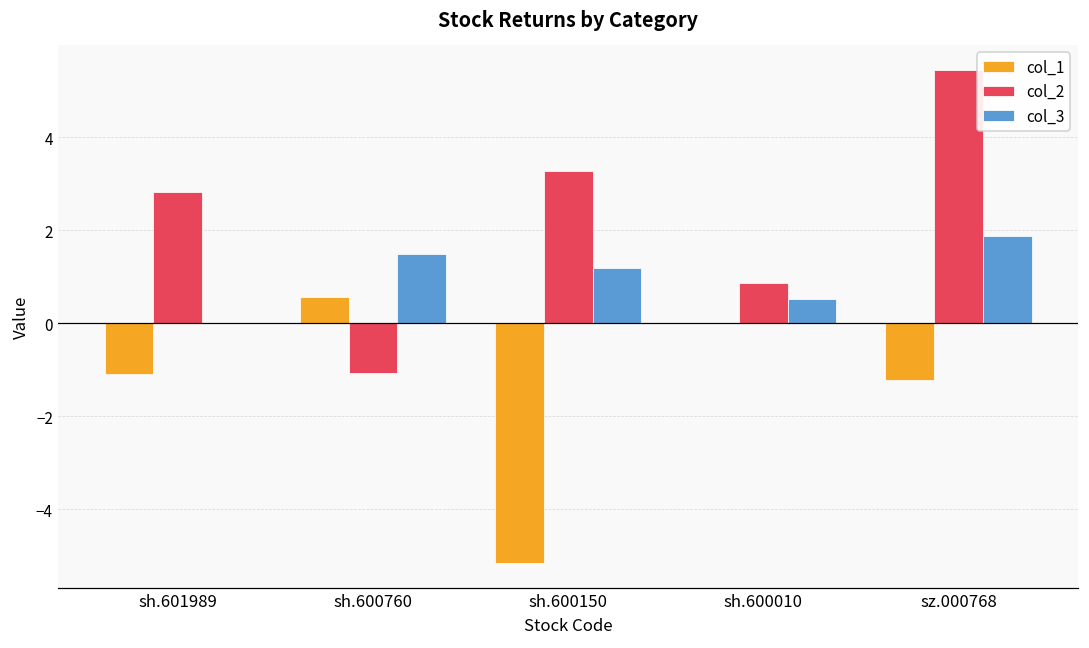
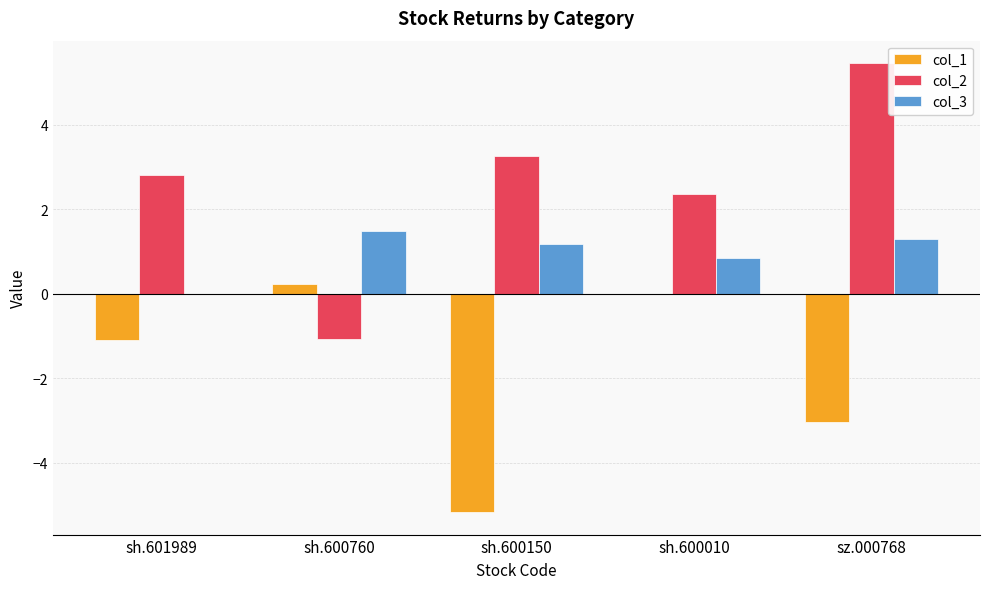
col_1, sh.600760: 0.6 -> 0.2
col_2, sh.600010: 0.9 -> 2.3
col_3, sh.600010: 0.5 -> 0.9
col_1, sz.000768: -1.2 -> -3.0
col_3, sz.000768: 1.9 -> 1.3
